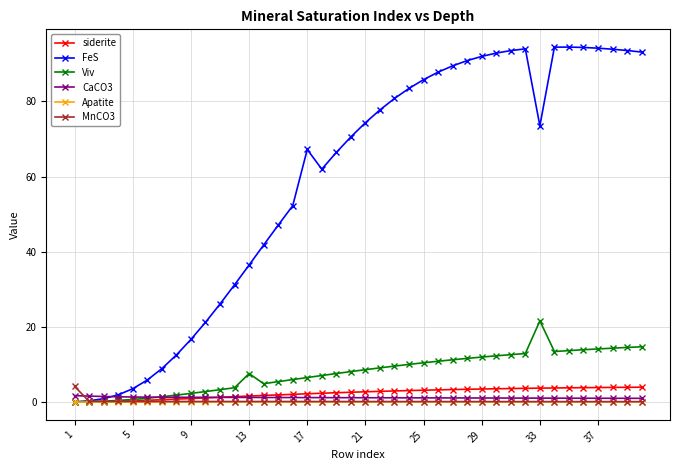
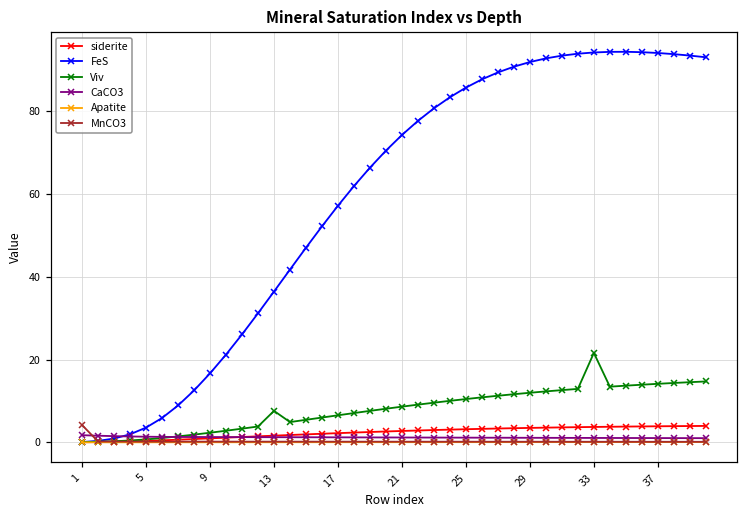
FeS, 17: 67 -> 57
FeS, 33: 73 -> 94
